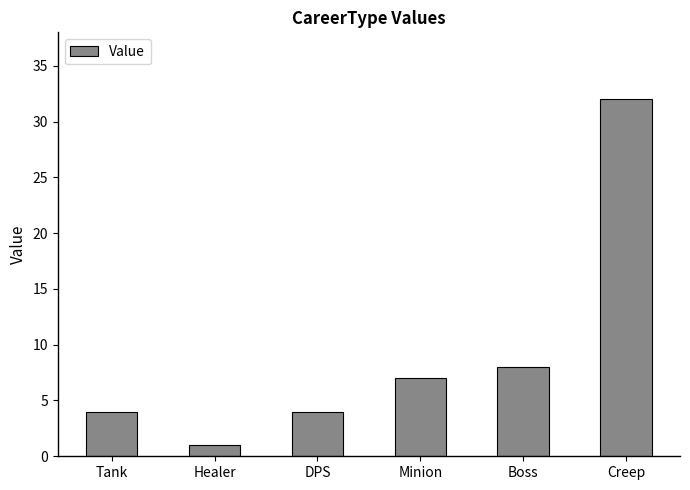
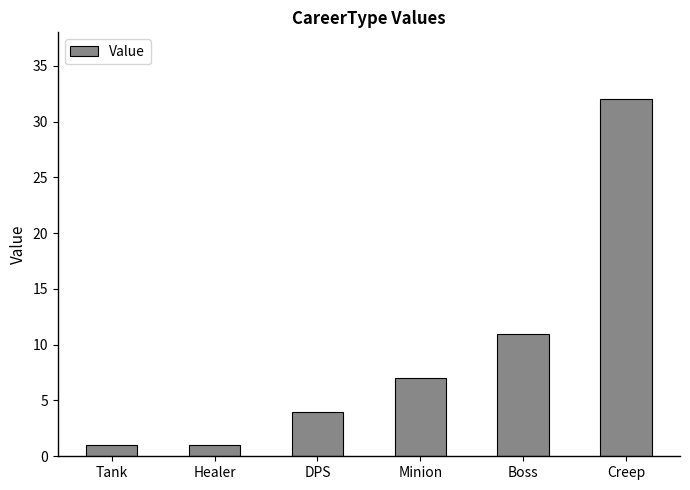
Tank: 4 -> 1
Boss: 8 -> 11
